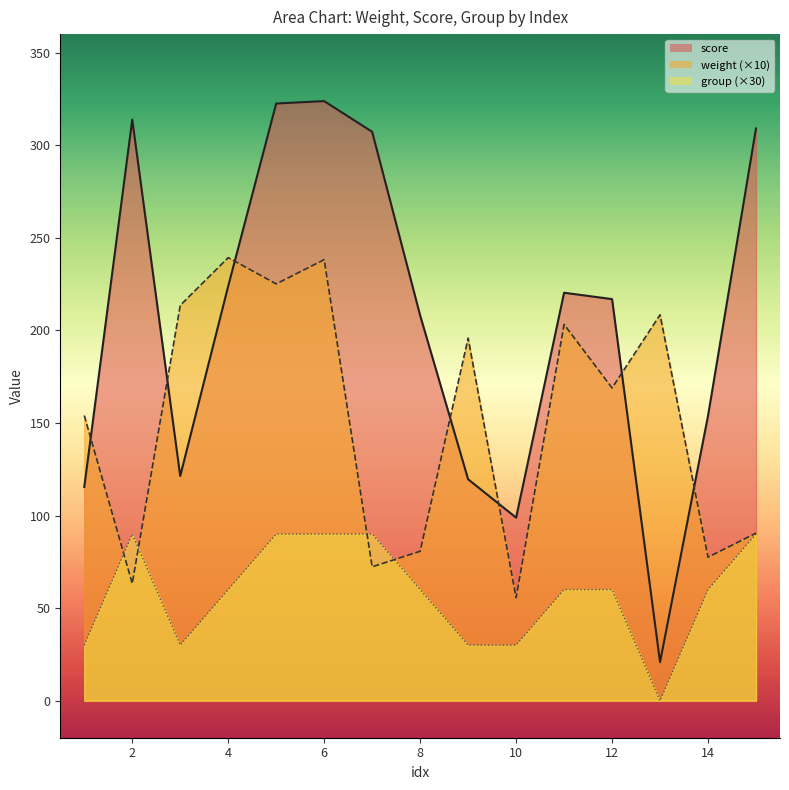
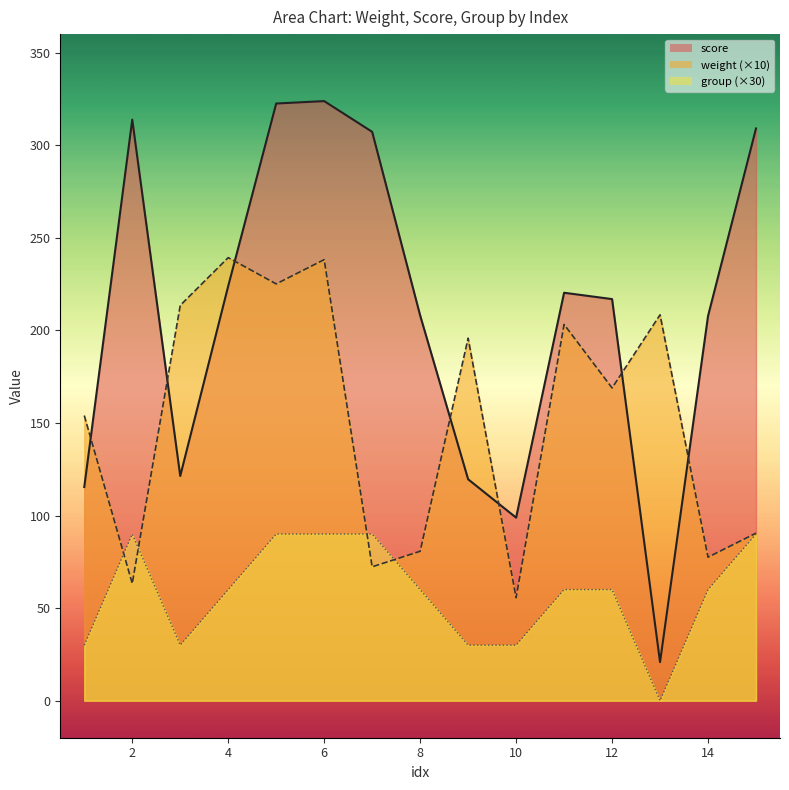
score, 14: 154 -> 208
